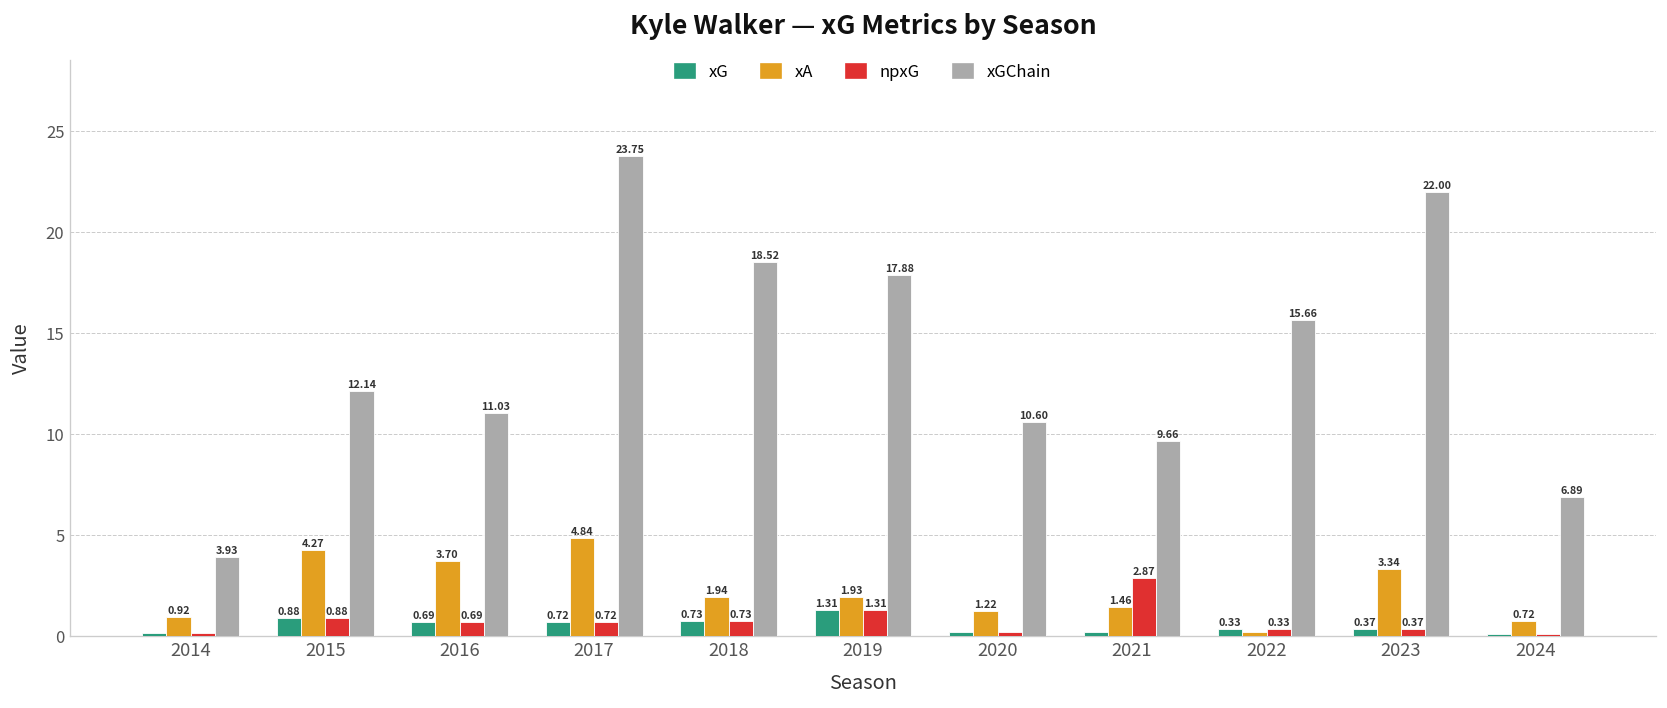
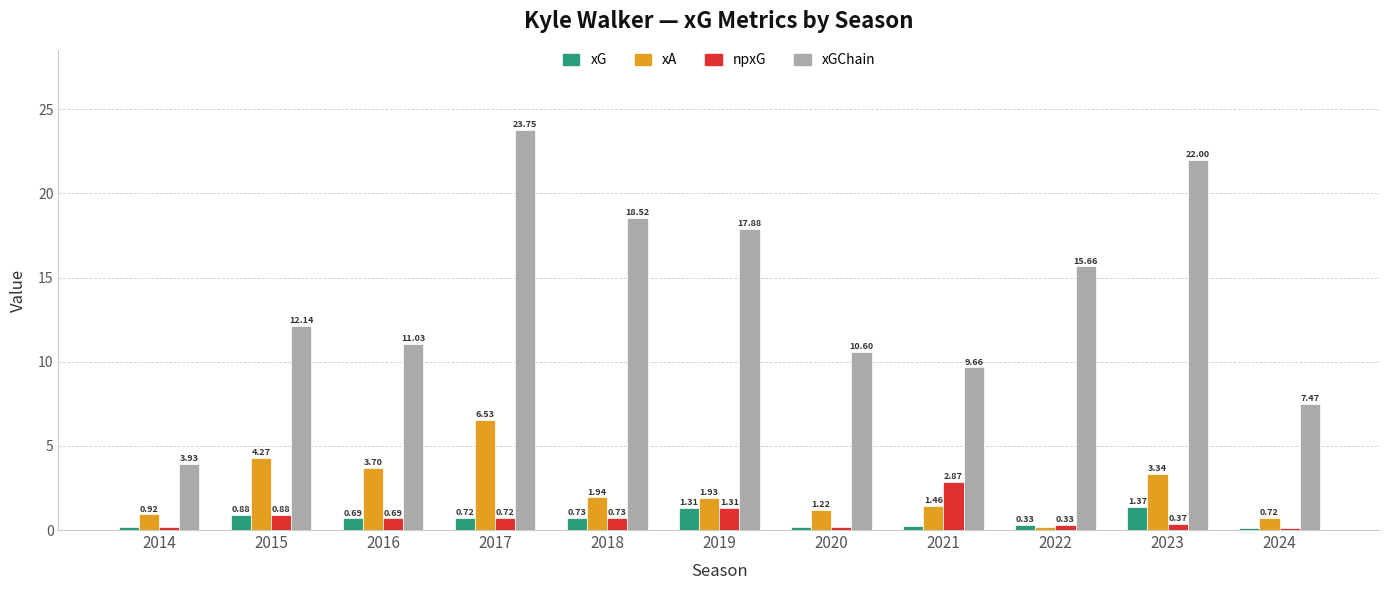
xA, 2017: 4.84 -> 6.53
xG, 2023: 0.37 -> 1.37
xGChain, 2024: 6.89 -> 7.47
